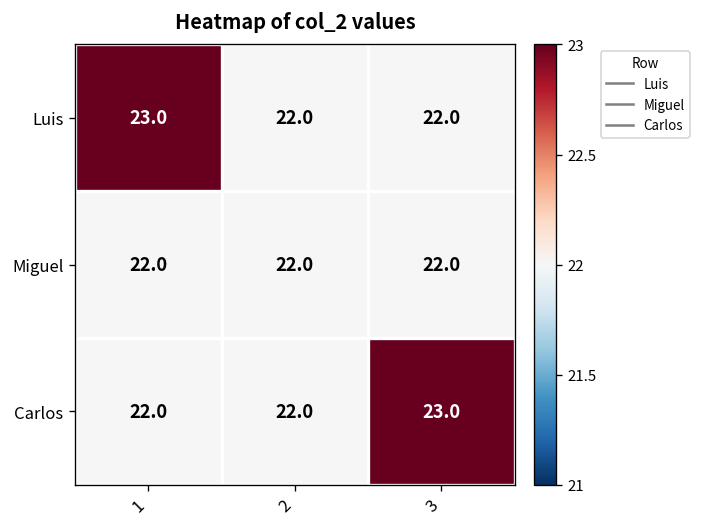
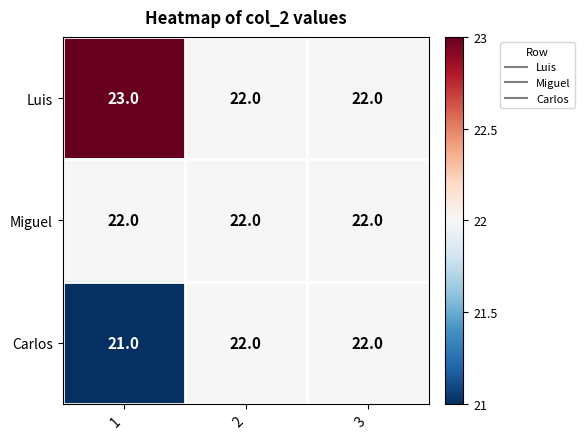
Carlos, 1: 22.0 -> 21.0
Carlos, 3: 23.0 -> 22.0
